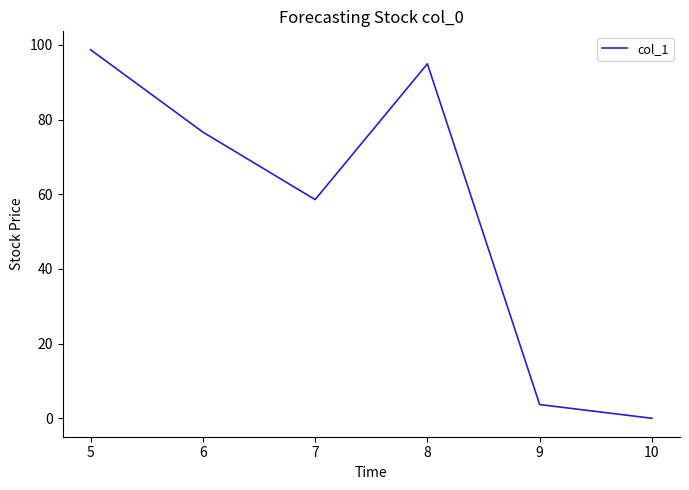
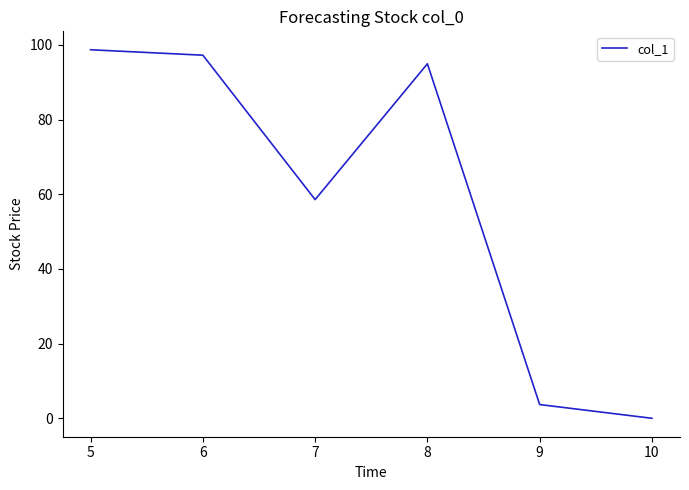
6: 77 -> 97
